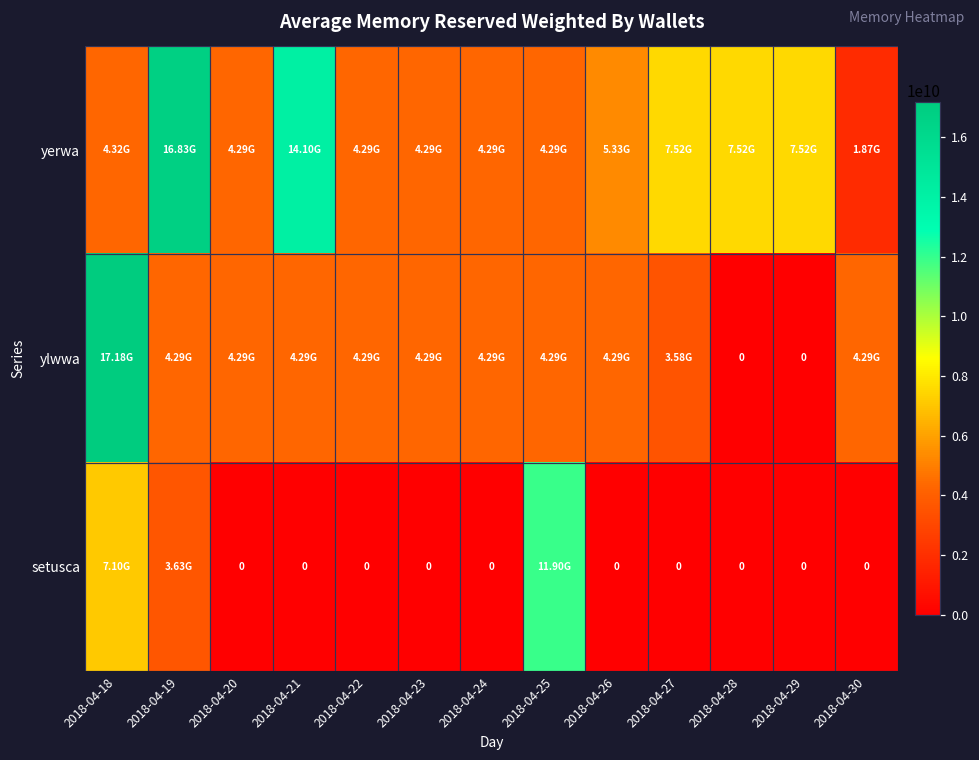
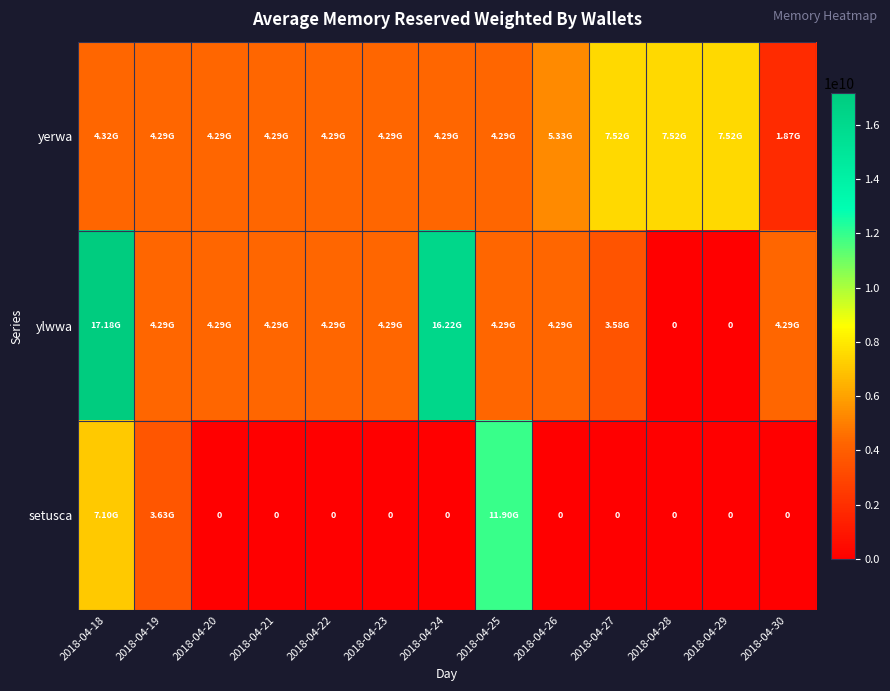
yerwa, 2018-04-19: 16.83G -> 4.29G
yerwa, 2018-04-21: 14.10G -> 4.29G
ylwwa, 2018-04-24: 4.29G -> 16.22G
